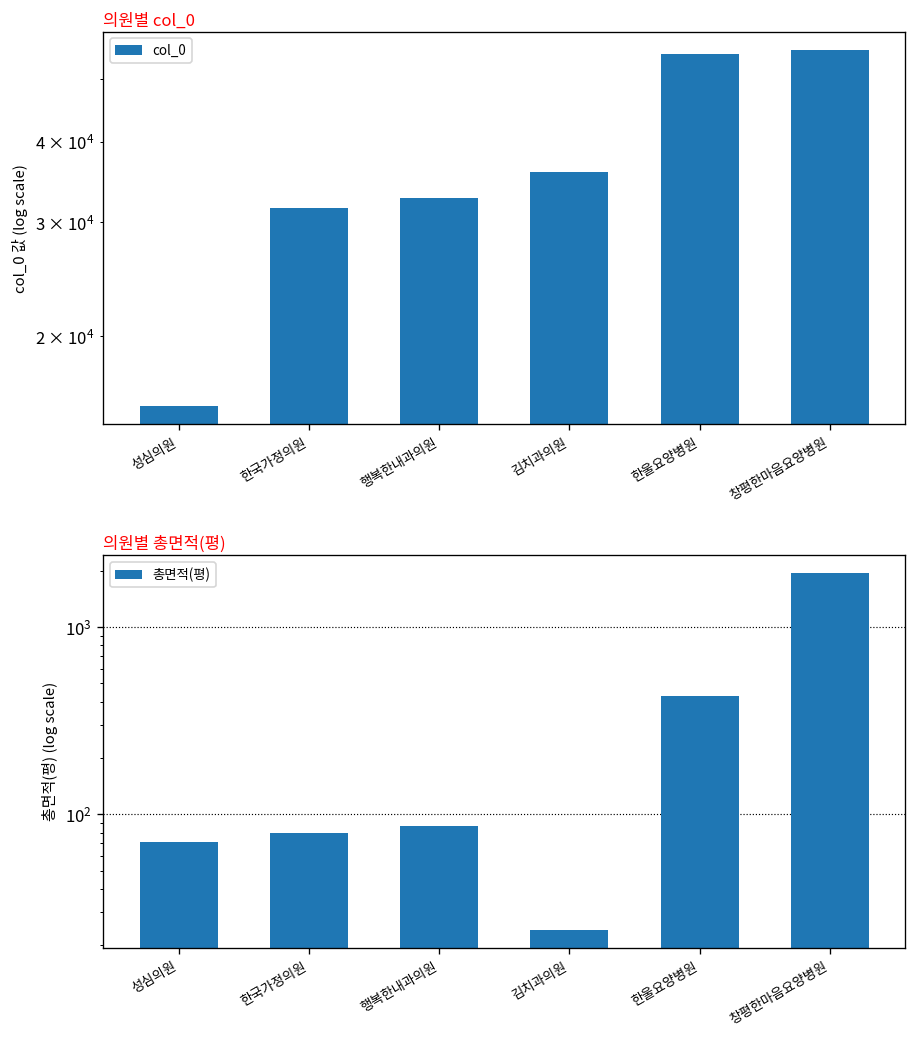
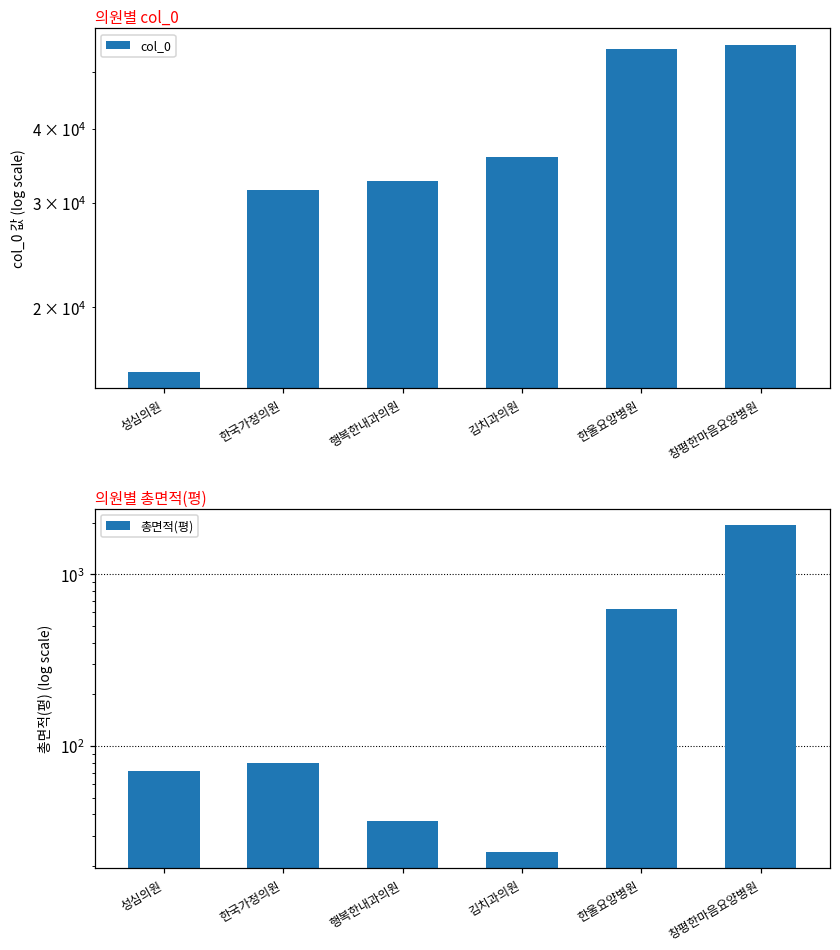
의원별 총면적(평), 행복한내과의원: 90 -> 37
의원별 총면적(평), 한울요양병원: 430 -> 630
